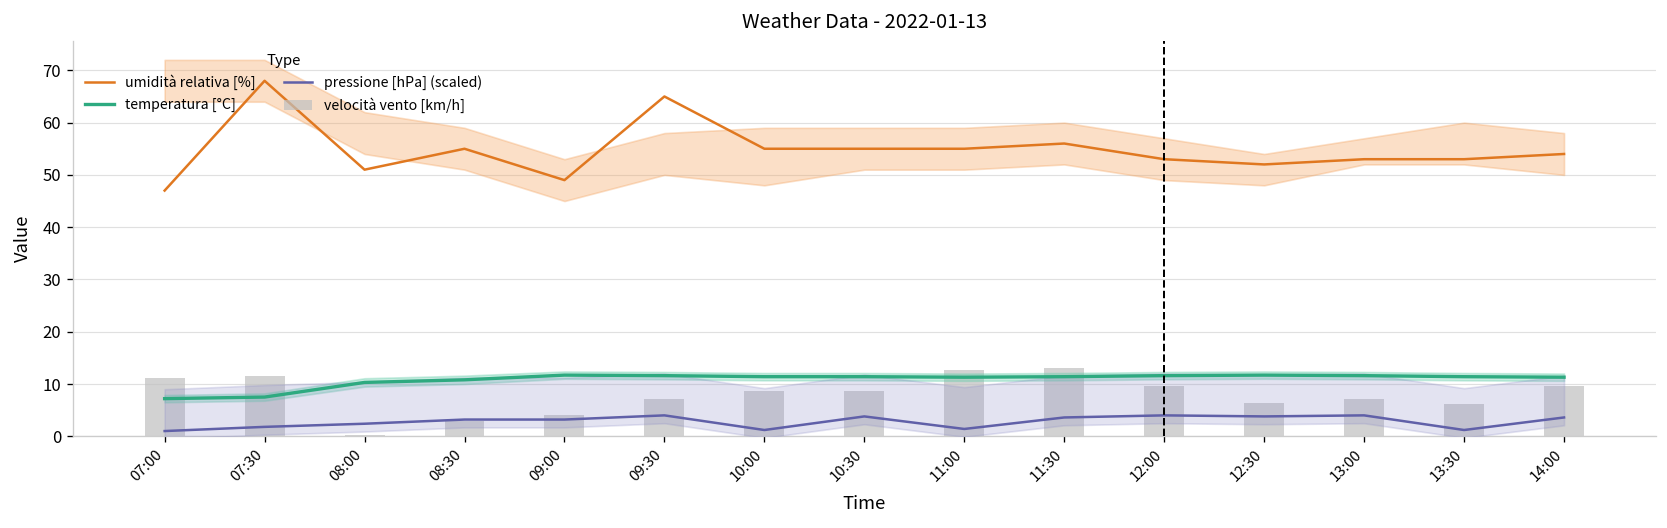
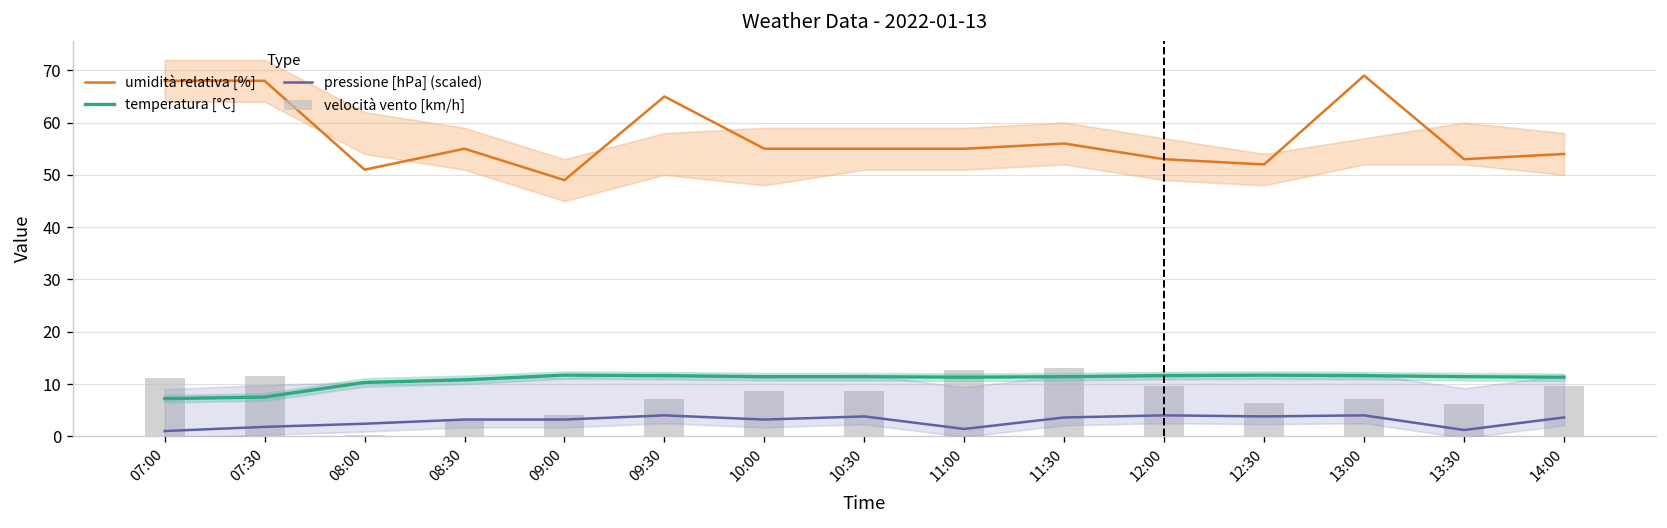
umidità relativa [%], 07:00: 47 -> 68
pressione [hPa] (scaled), 10:00: 1 -> 3
umidità relativa [%], 13:00: 53 -> 69
